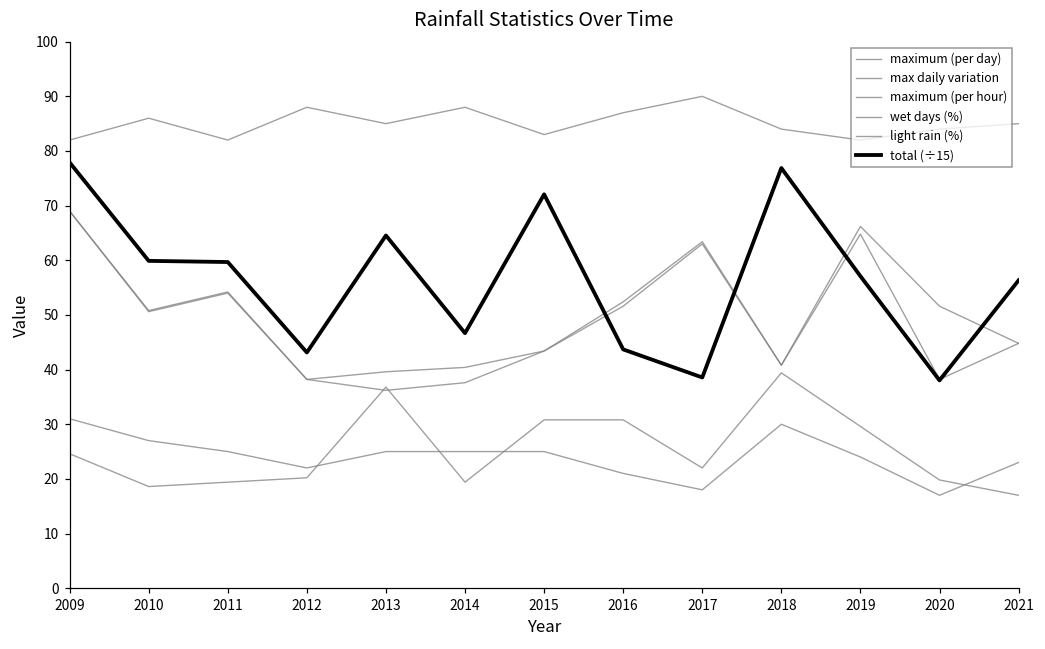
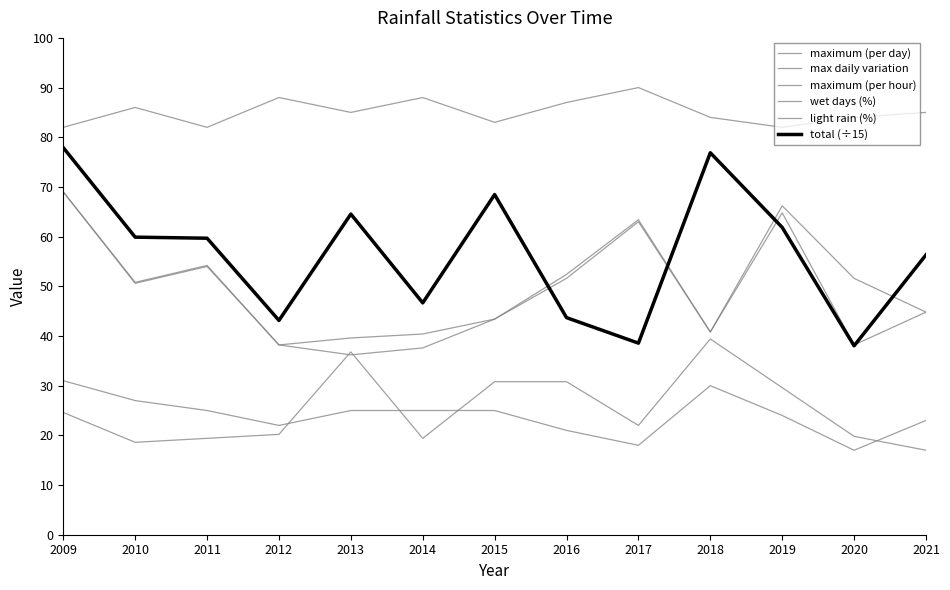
total (÷15), 2015: 72 -> 68
total (÷15), 2019: 57 -> 62
